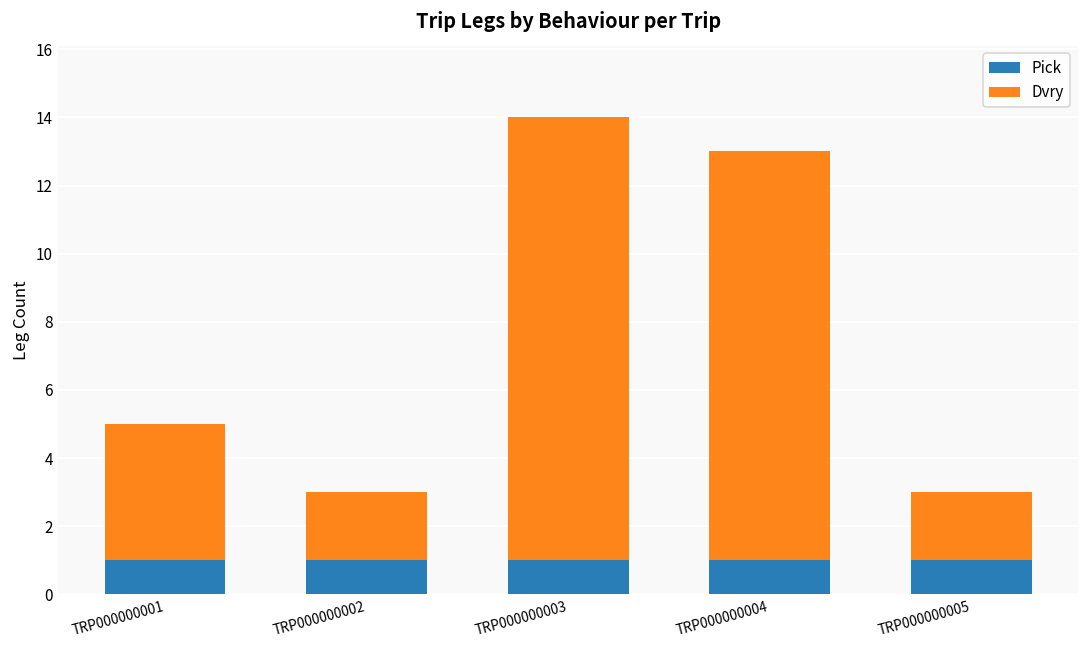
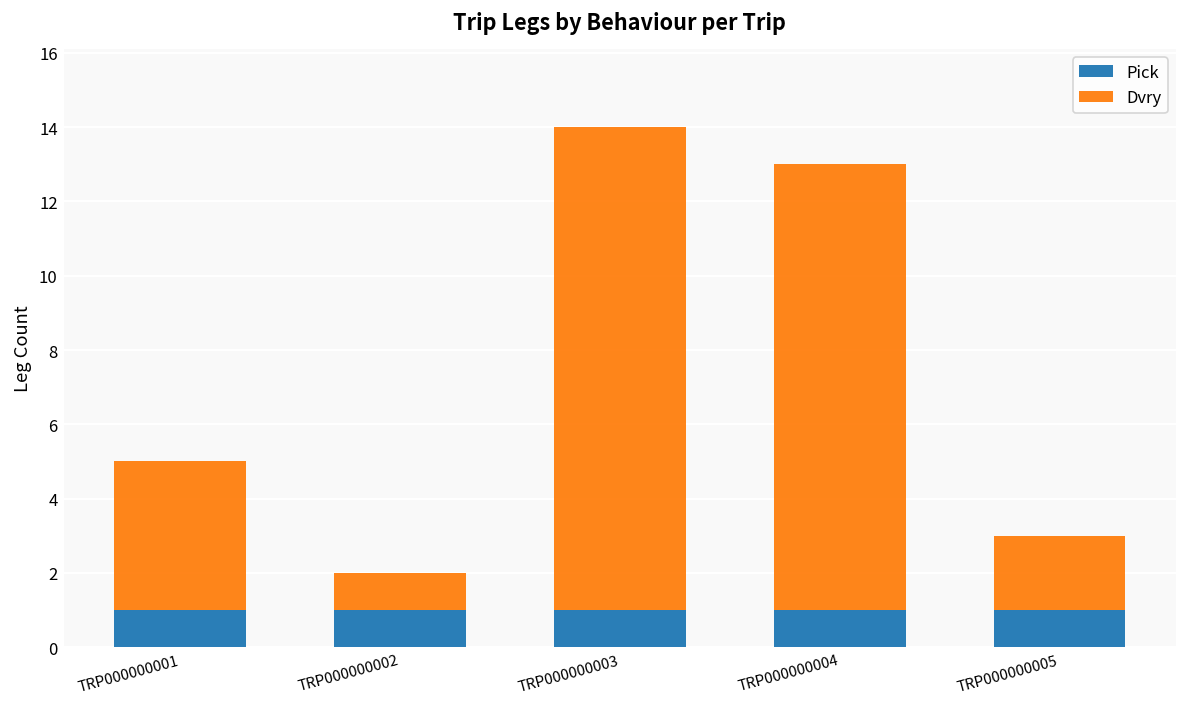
Dvry, TRP000000002: 2 -> 1
